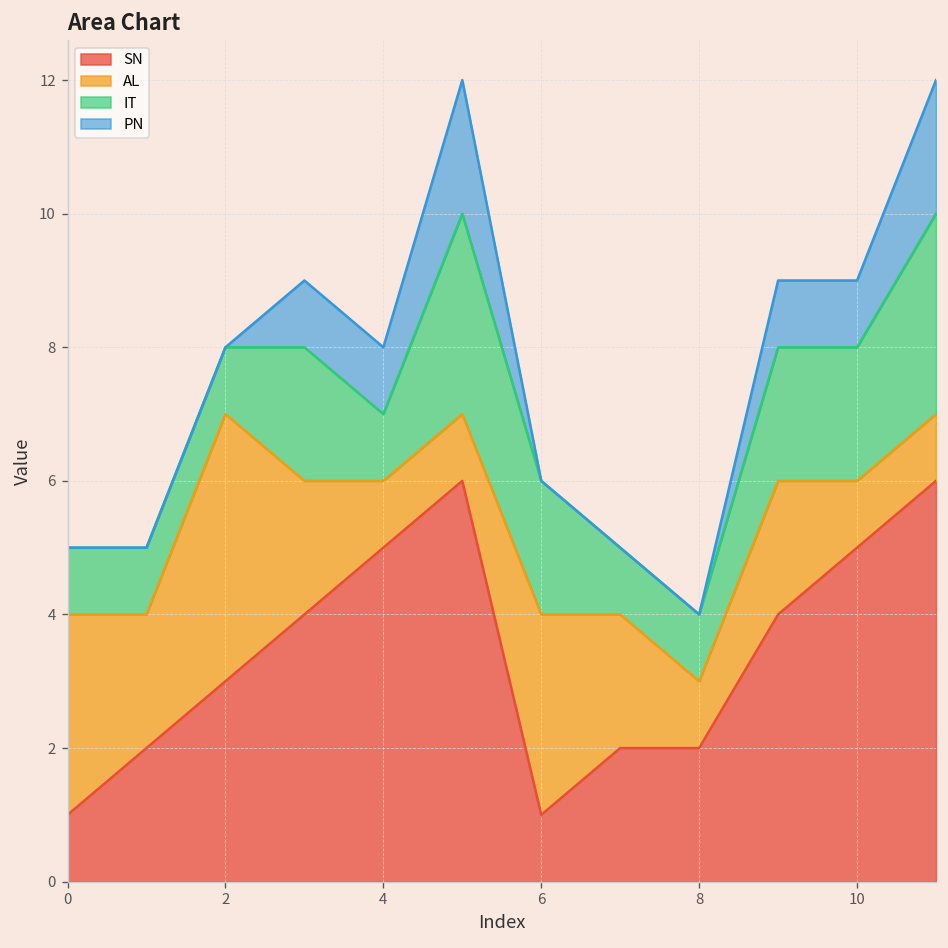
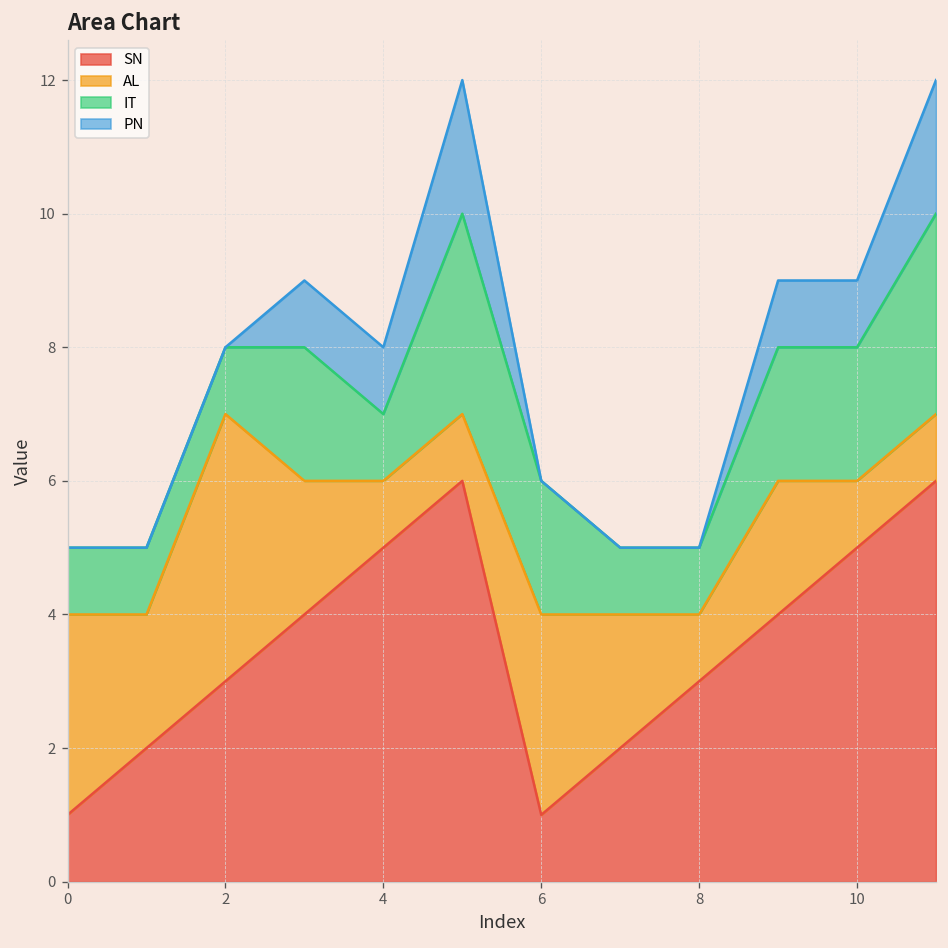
SN, 8: 2 -> 3
